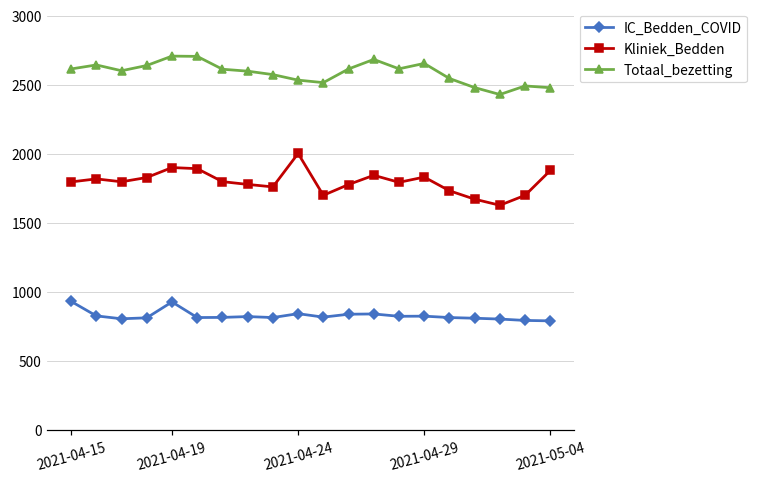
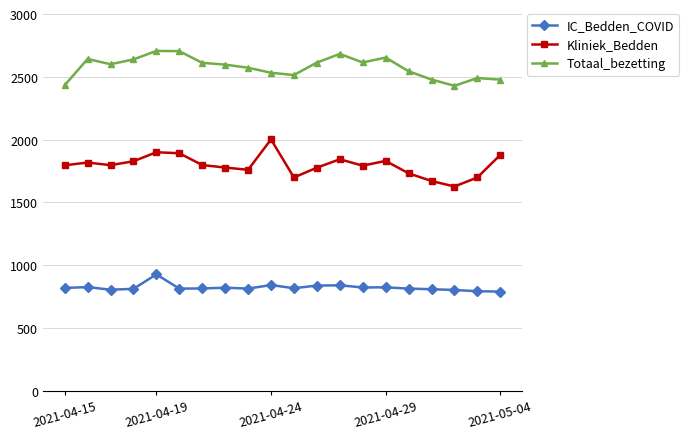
IC_Bedden_COVID, 2021-04-15: 930 -> 820
Totaal_bezetting, 2021-04-15: 2610 -> 2430
